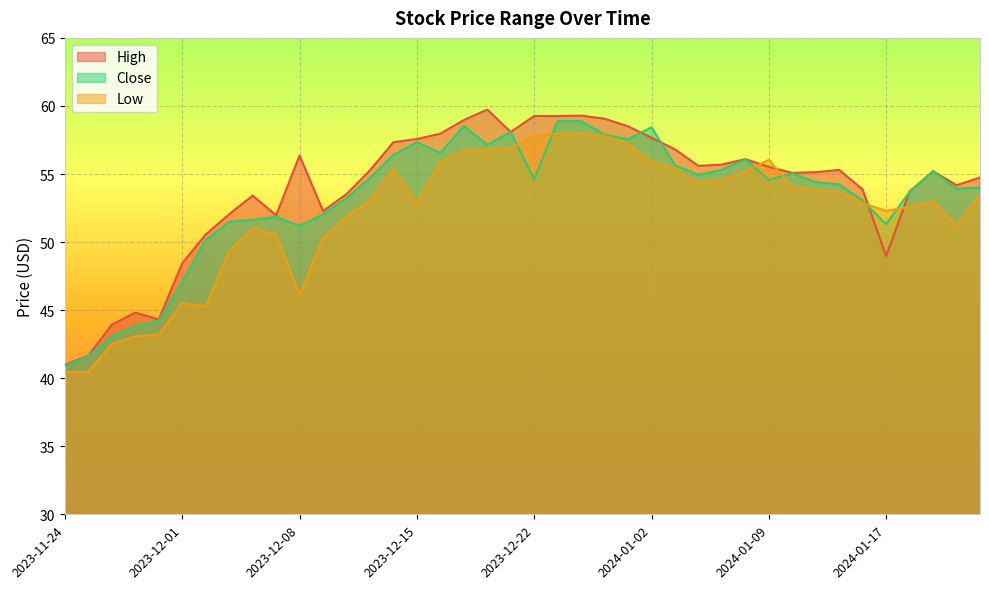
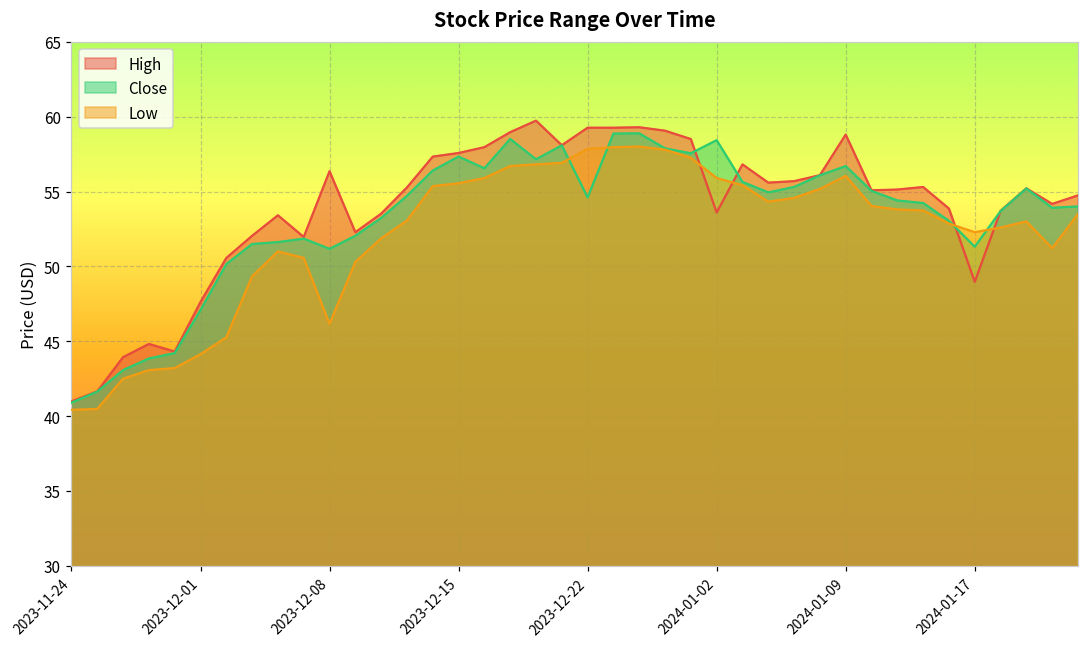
High, 2023-12-01: 48.4 -> 47.6
Low, 2023-12-01: 45.5 -> 44.1
Low, 2023-12-15: 52.8 -> 55.5
High, 2024-01-02: 57.7 -> 53.6
High, 2024-01-09: 55.5 -> 58.8
Close, 2024-01-09: 54.6 -> 56.7
